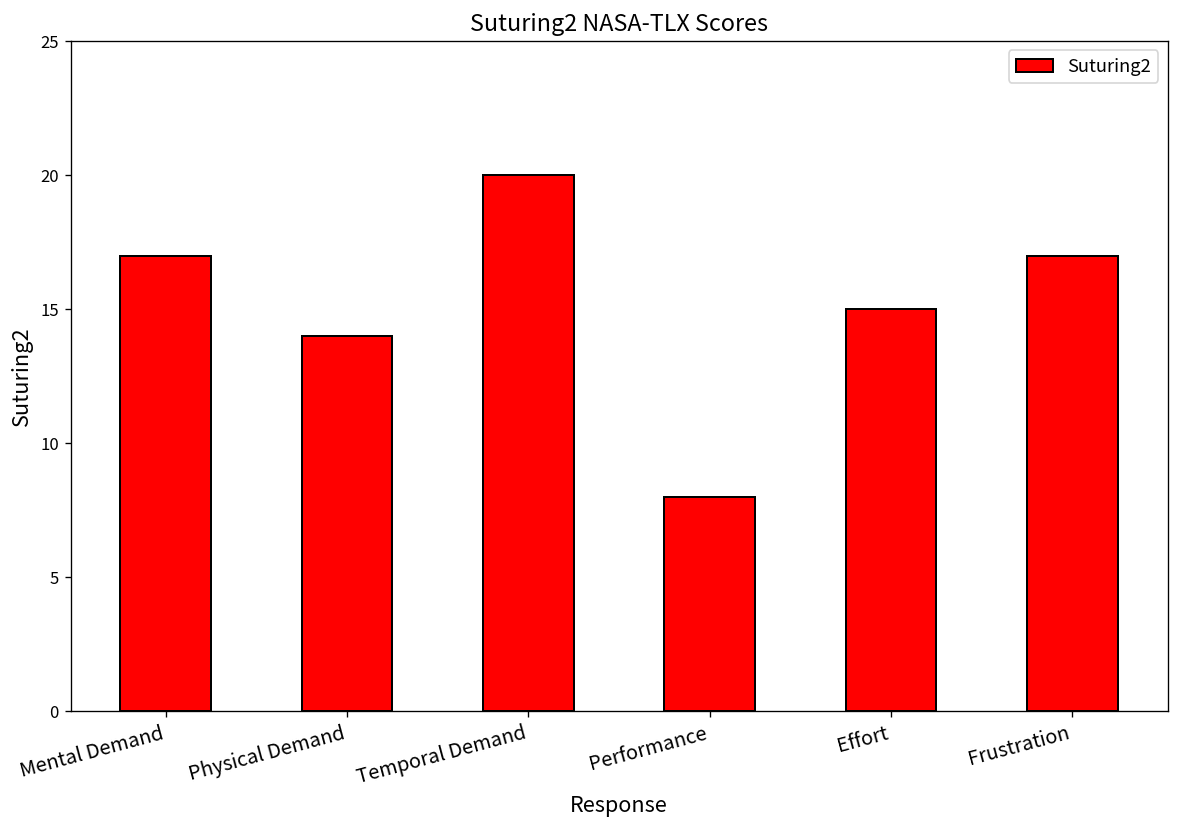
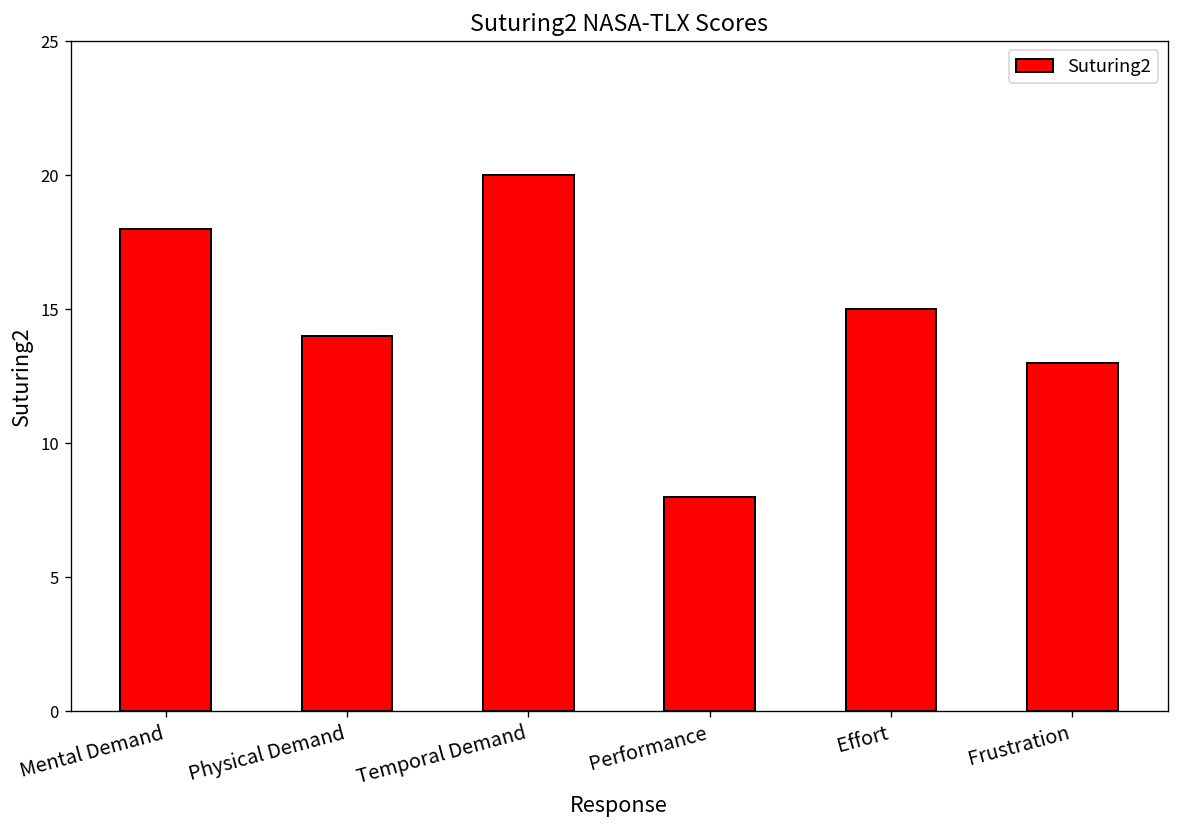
Mental Demand: 17 -> 18
Frustration: 17 -> 13
